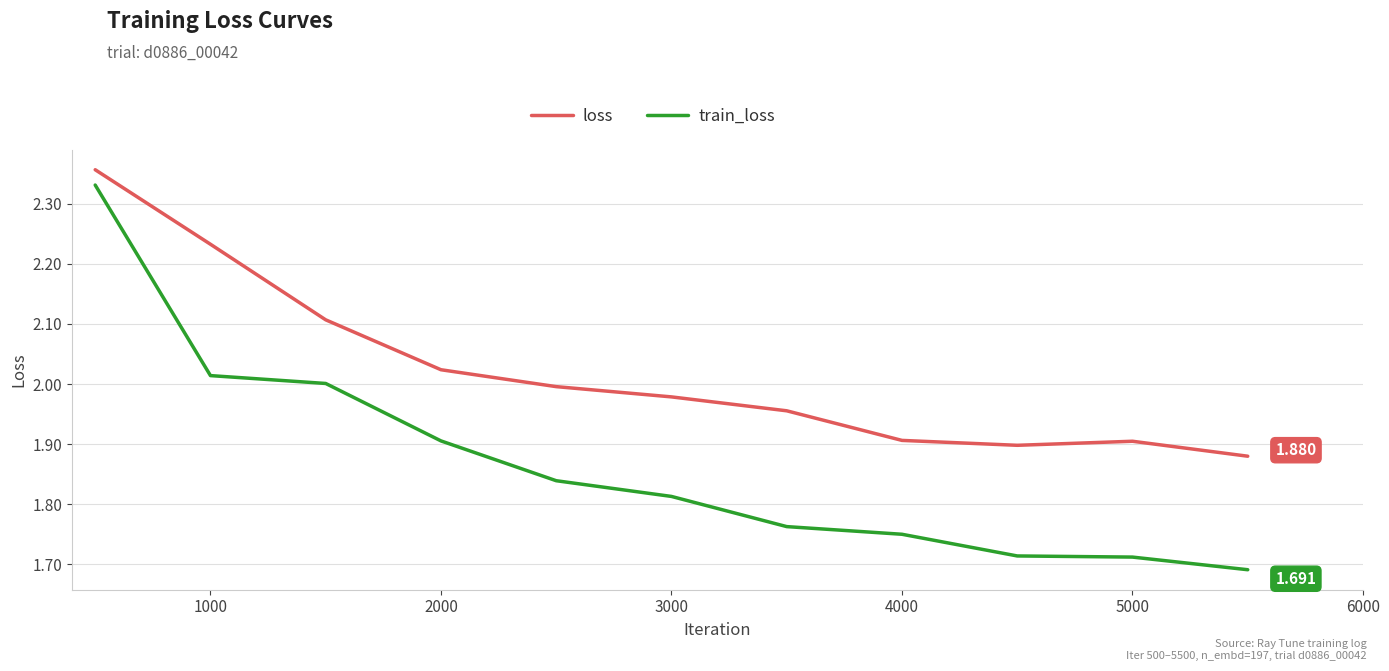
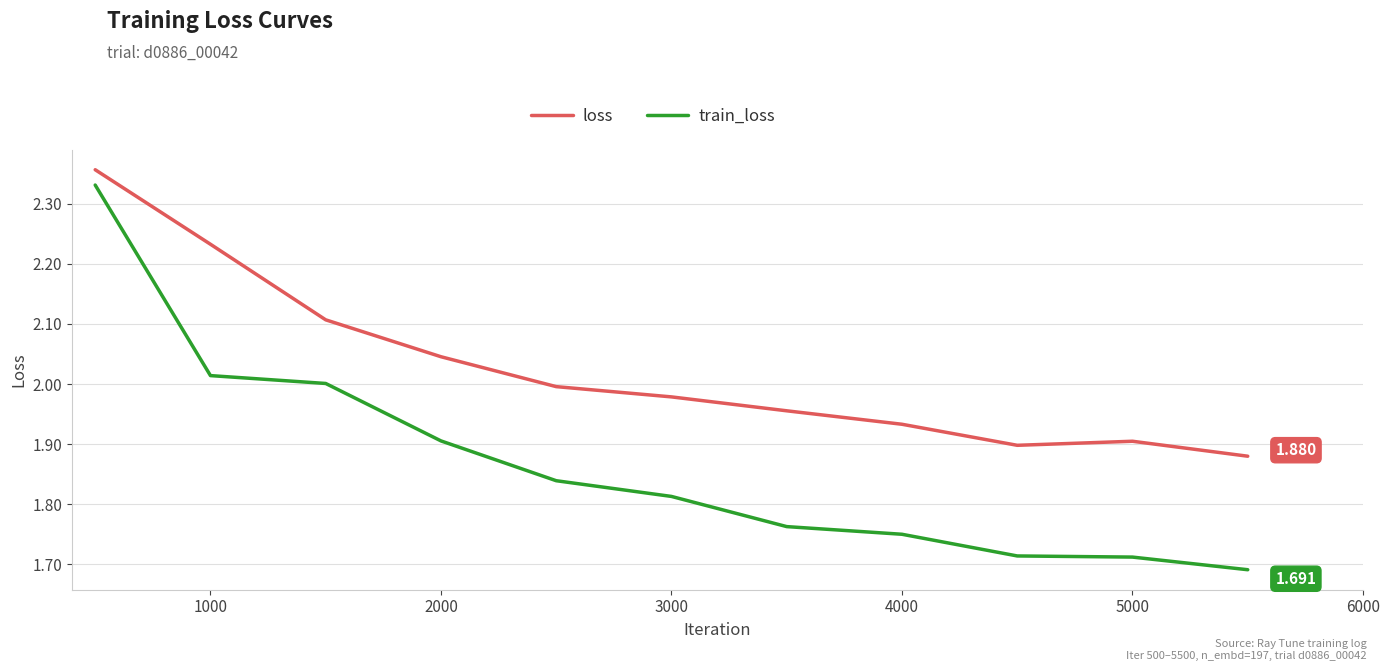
loss, 2000: 2.02 -> 2.05
loss, 4000: 1.91 -> 1.93
